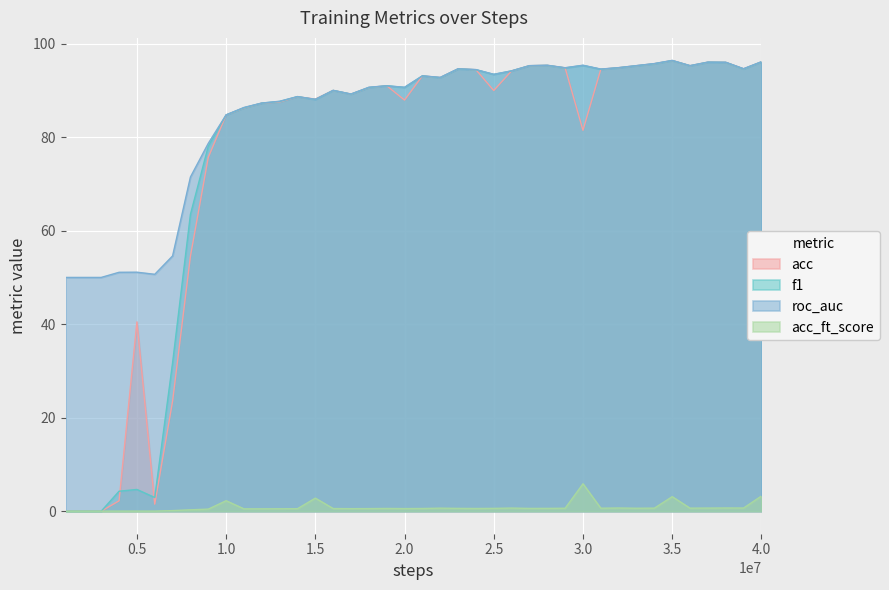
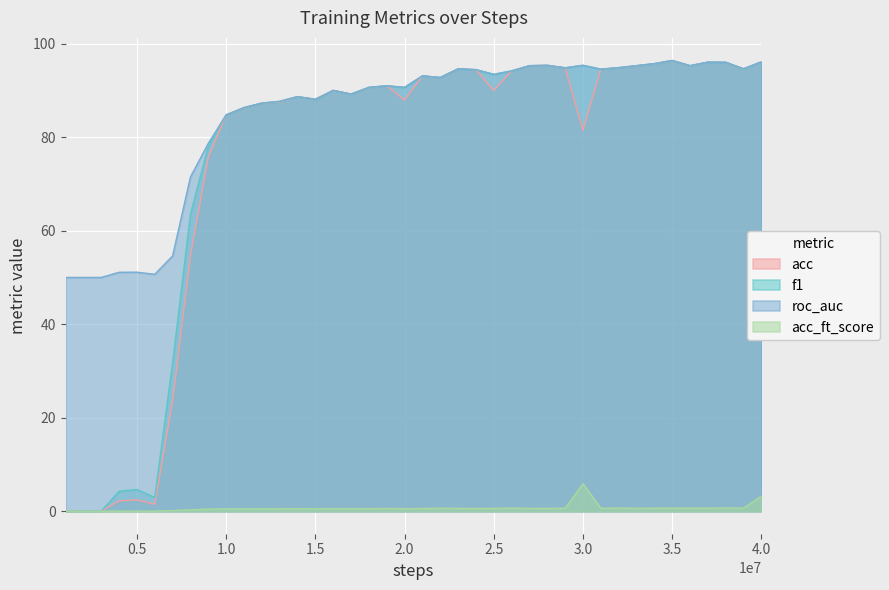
acc, 0.5: 40 -> 2
acc_ft_score, 1.0: 2 -> 0
acc_ft_score, 1.5: 3 -> 1
acc_ft_score, 3.5: 3 -> 1
